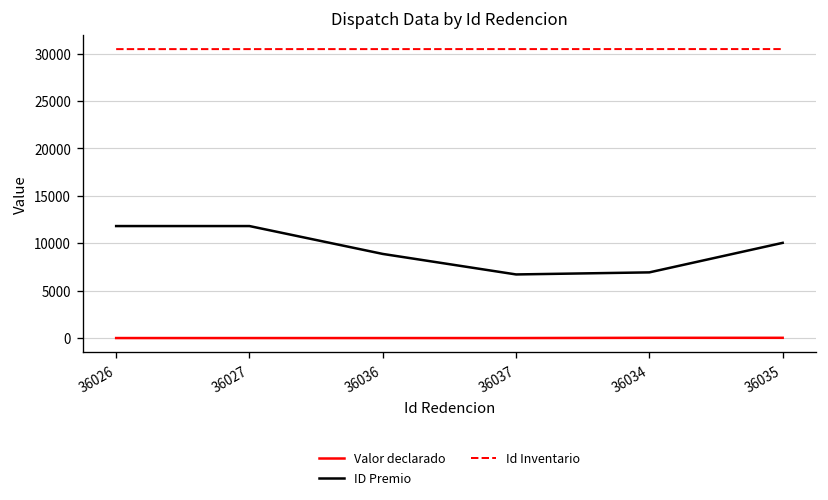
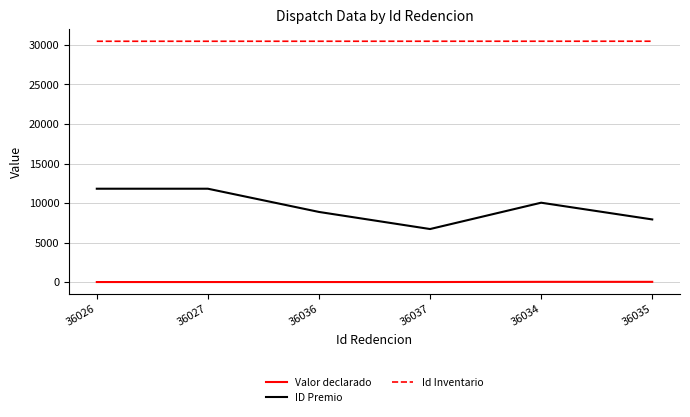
ID Premio, 36034: 7000 -> 10000
ID Premio, 36035: 10000 -> 8000
